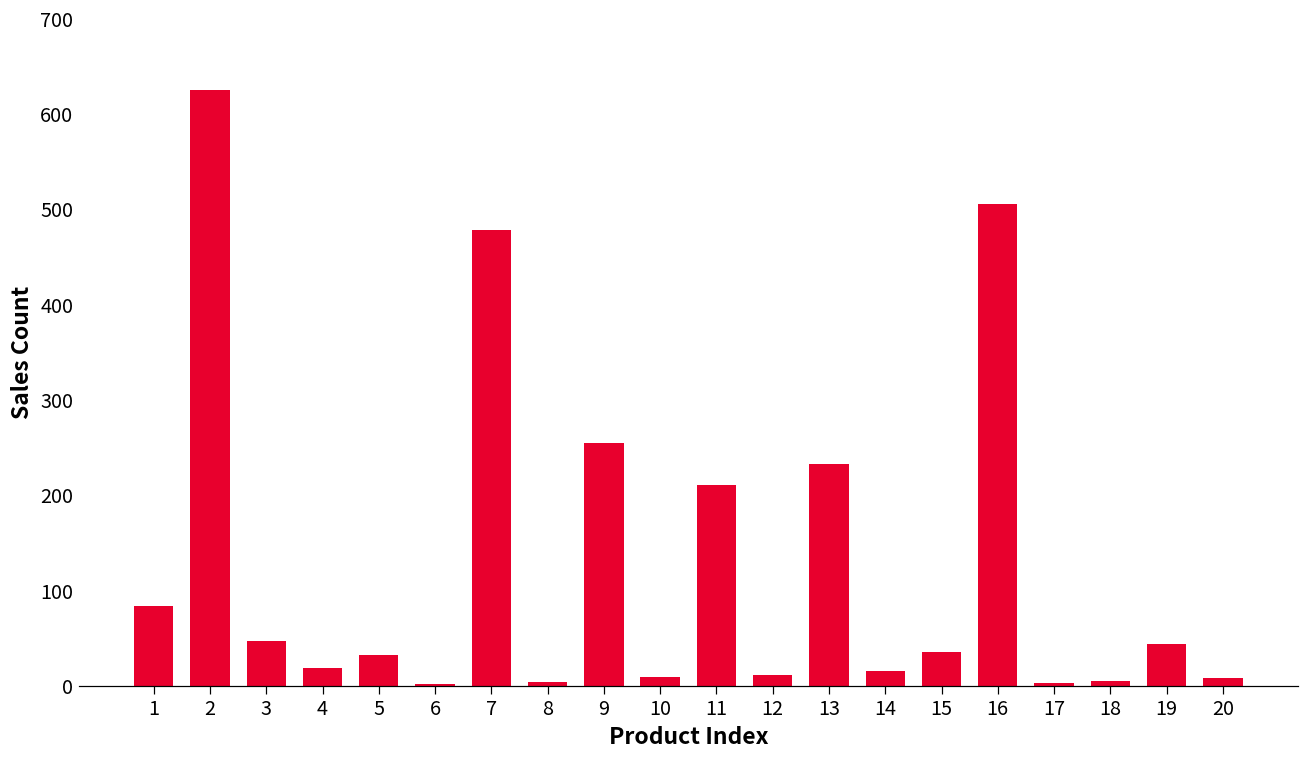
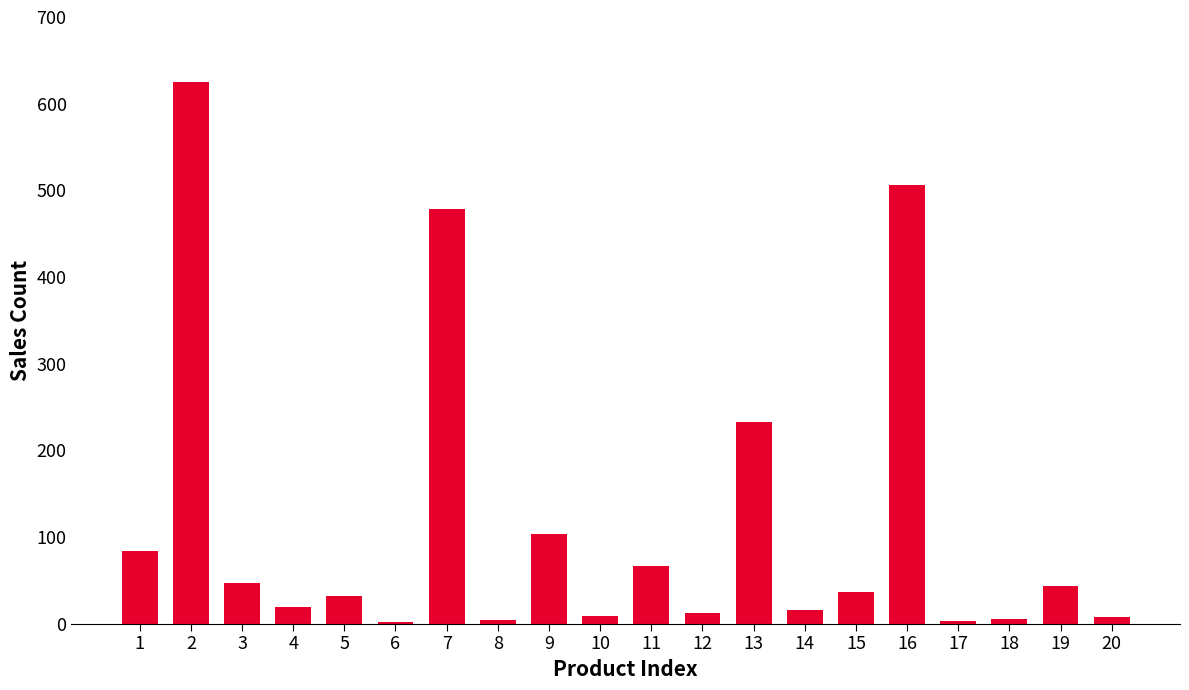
9: 260 -> 100
11: 210 -> 70
